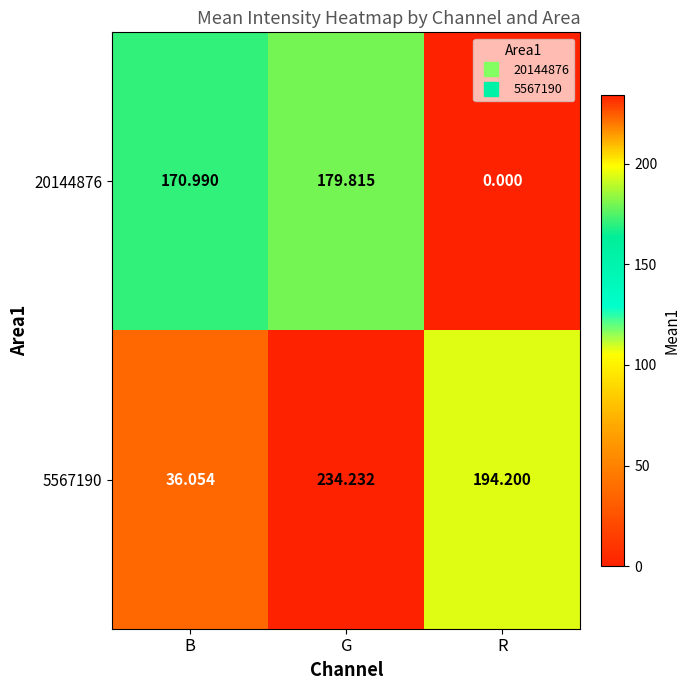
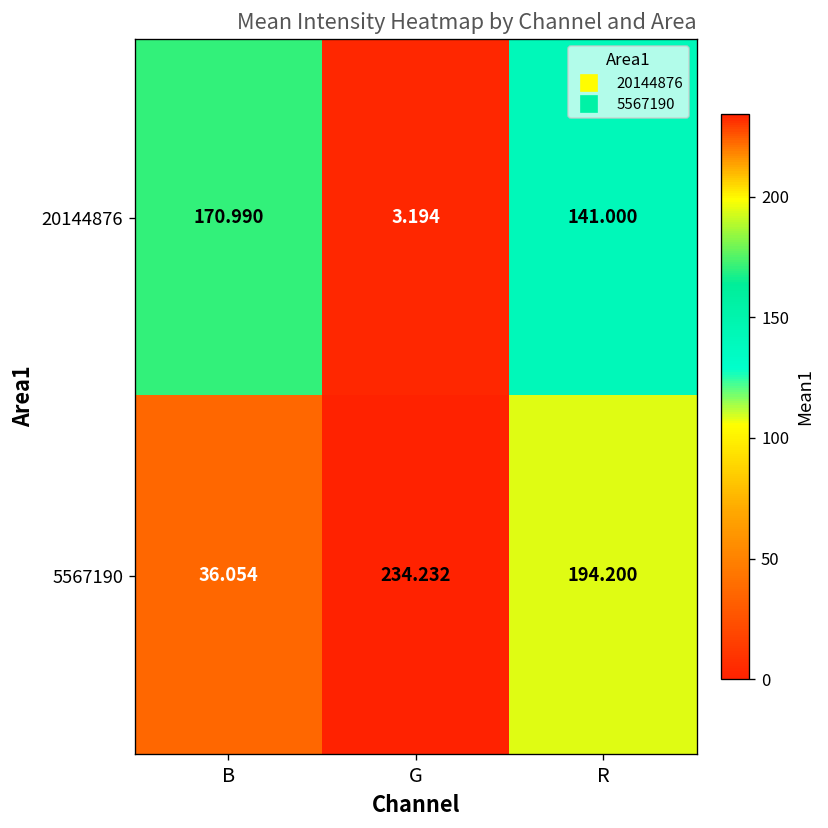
20144876, G: 179.815 -> 3.194
20144876, R: 0.000 -> 141.000
